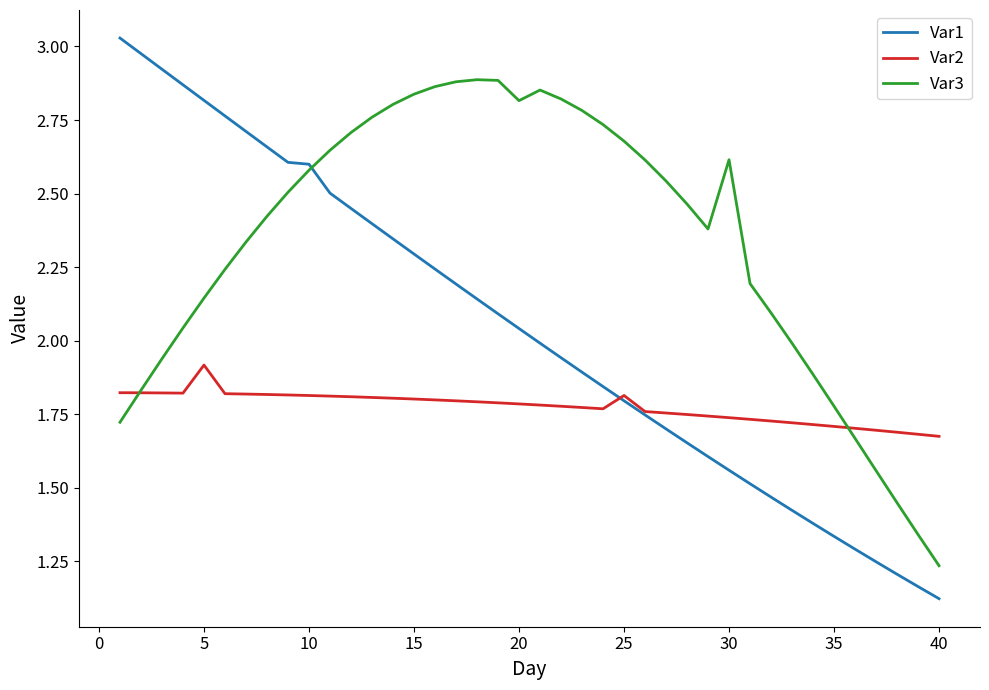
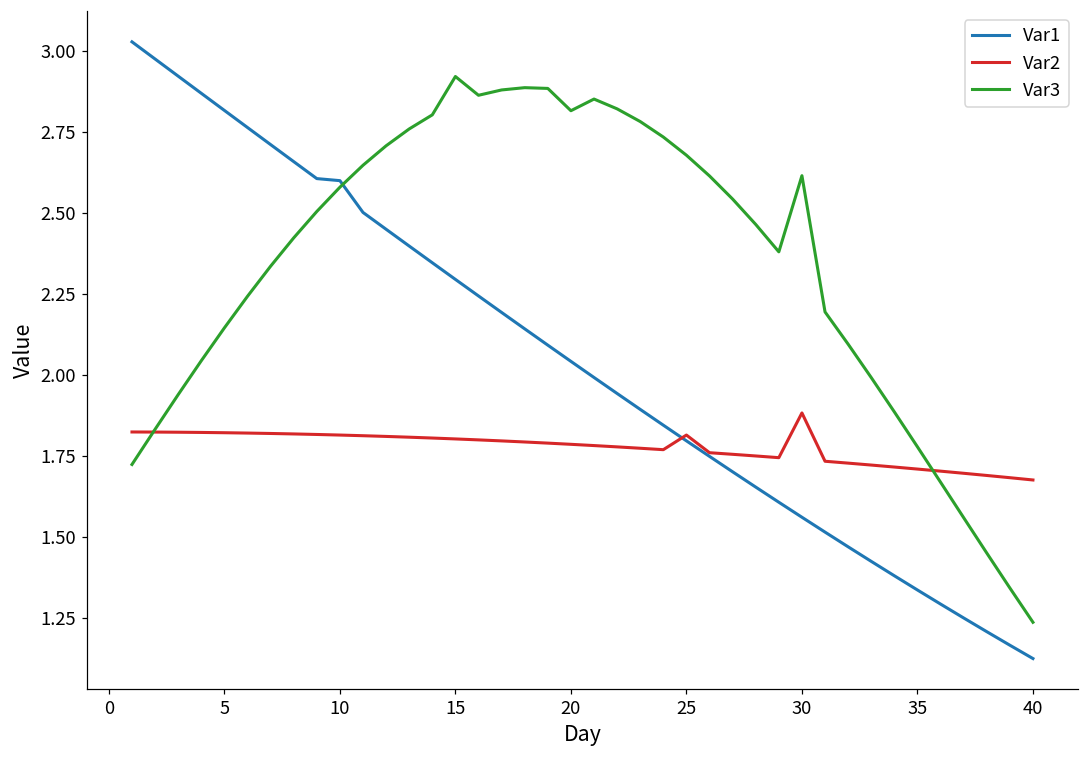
Var2, 5: 1.92 -> 1.82
Var3, 15: 2.84 -> 2.92
Var2, 30: 1.74 -> 1.88
